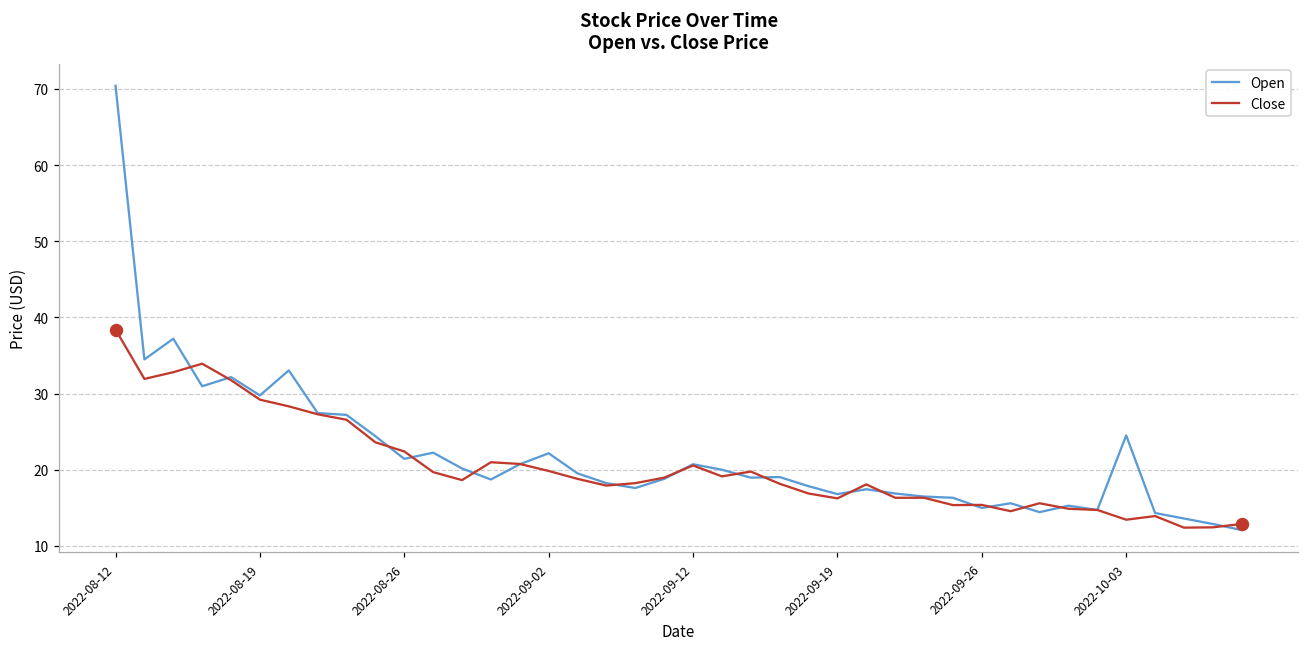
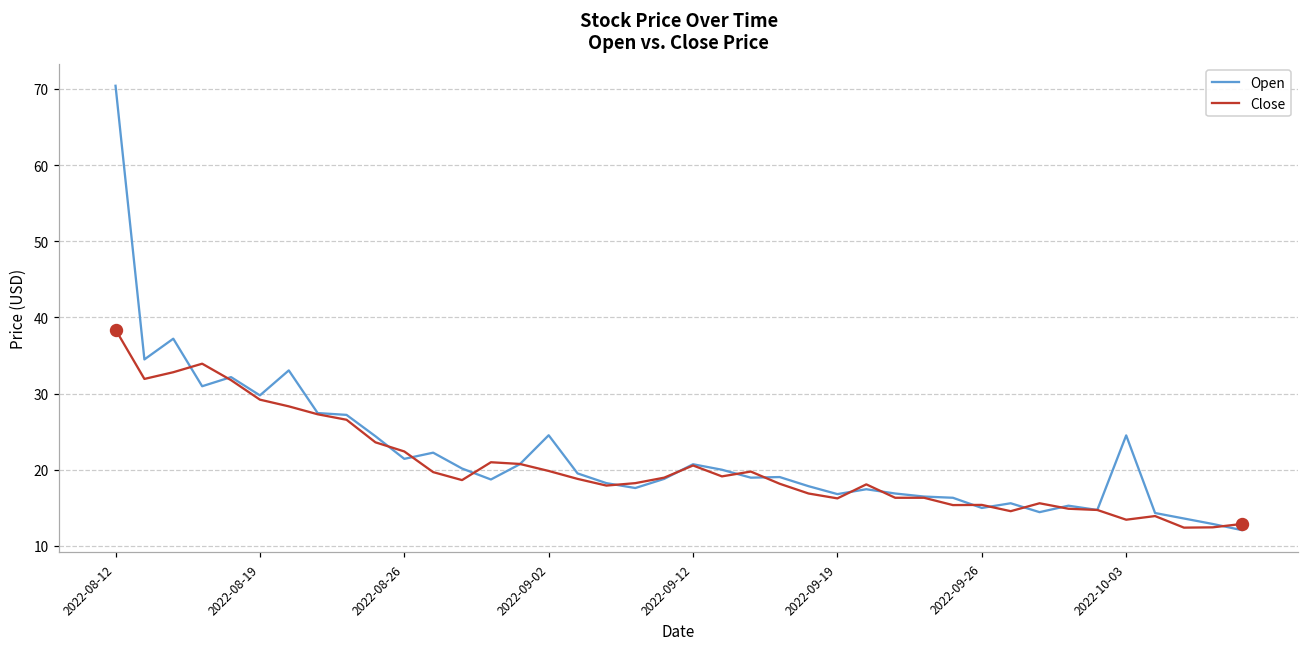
Open, 2022-09-02: 22 -> 25
